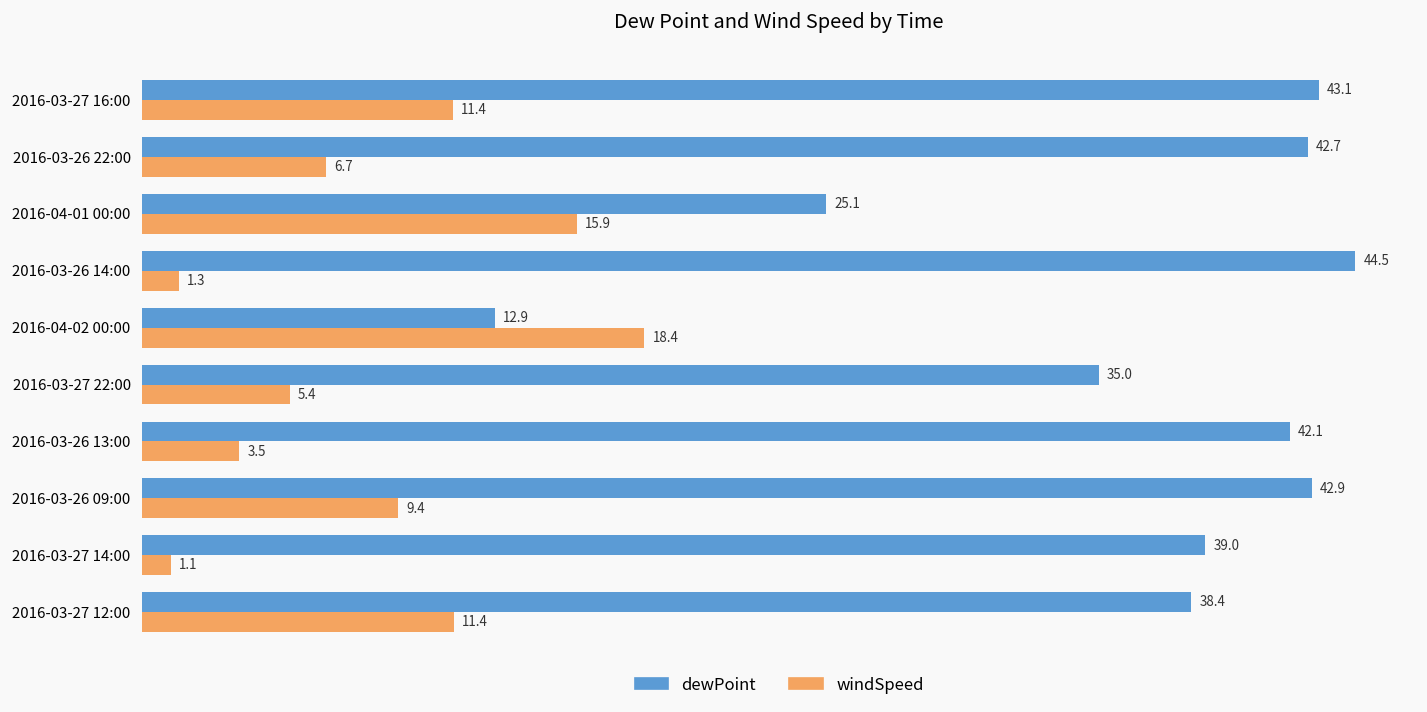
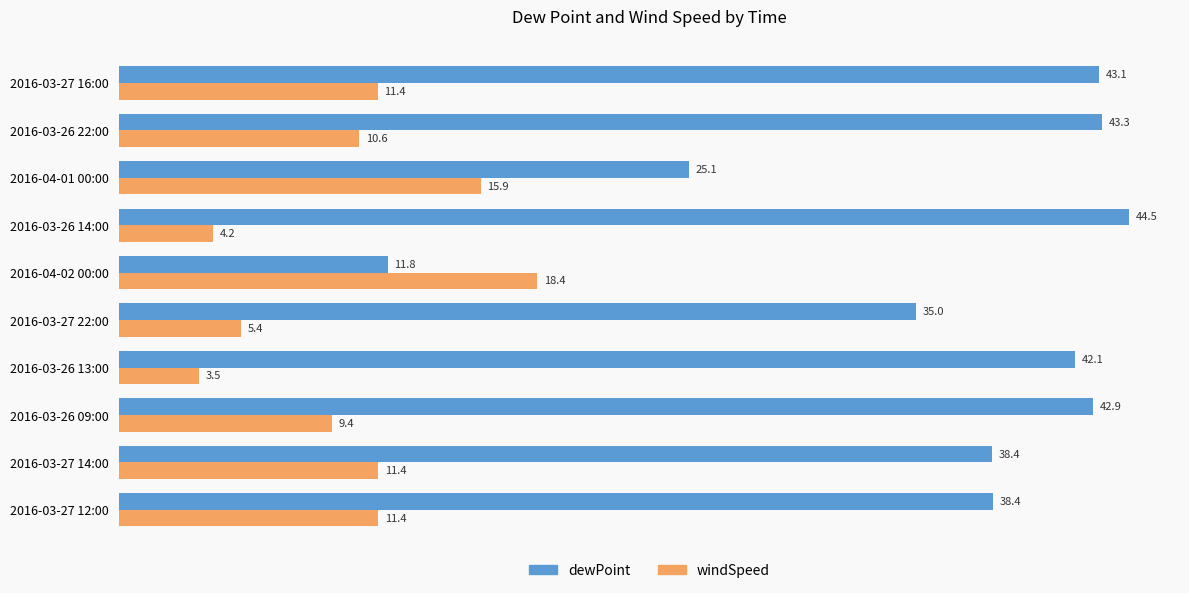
dewPoint, 2016-03-26 22:00: 42.7 -> 43.3
windSpeed, 2016-03-26 22:00: 6.7 -> 10.6
windSpeed, 2016-03-26 14:00: 1.3 -> 4.2
dewPoint, 2016-04-02 00:00: 12.9 -> 11.8
dewPoint, 2016-03-27 14:00: 39.0 -> 38.4
windSpeed, 2016-03-27 14:00: 1.1 -> 11.4
